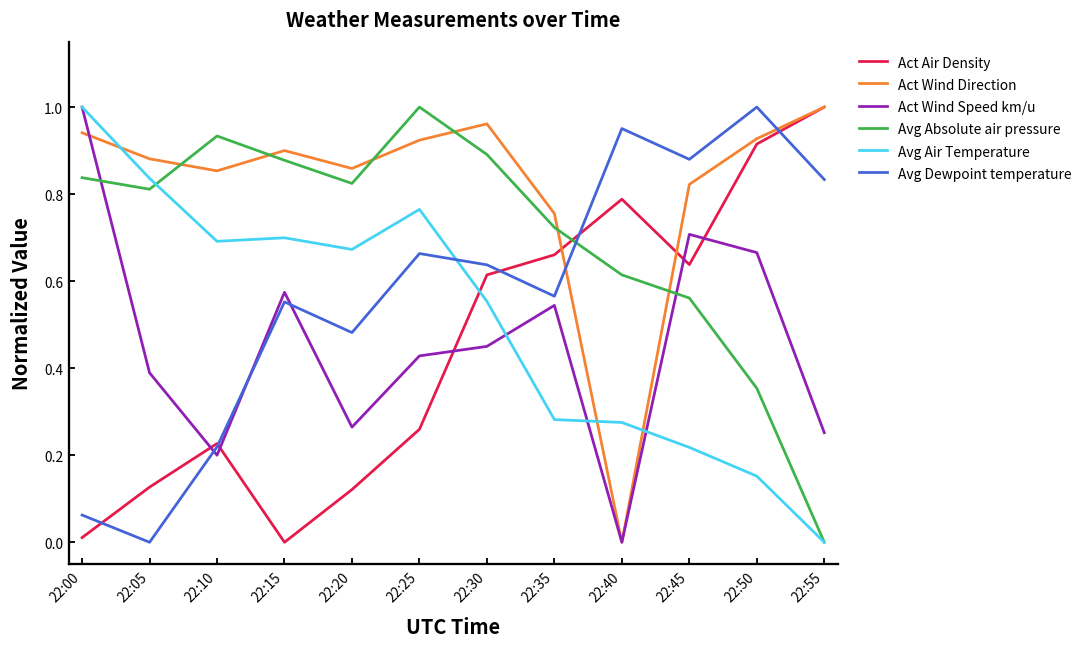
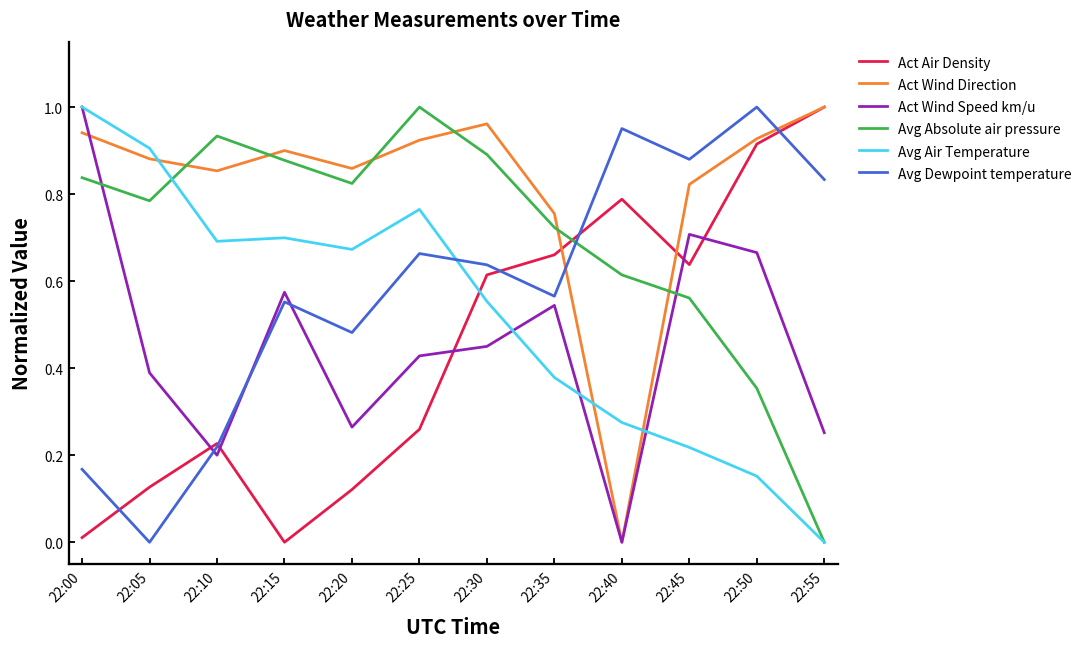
Avg Dewpoint temperature, 22:00: 0.06 -> 0.17
Avg Absolute air pressure, 22:05: 0.81 -> 0.78
Avg Air Temperature, 22:05: 0.84 -> 0.91
Avg Air Temperature, 22:35: 0.28 -> 0.38
